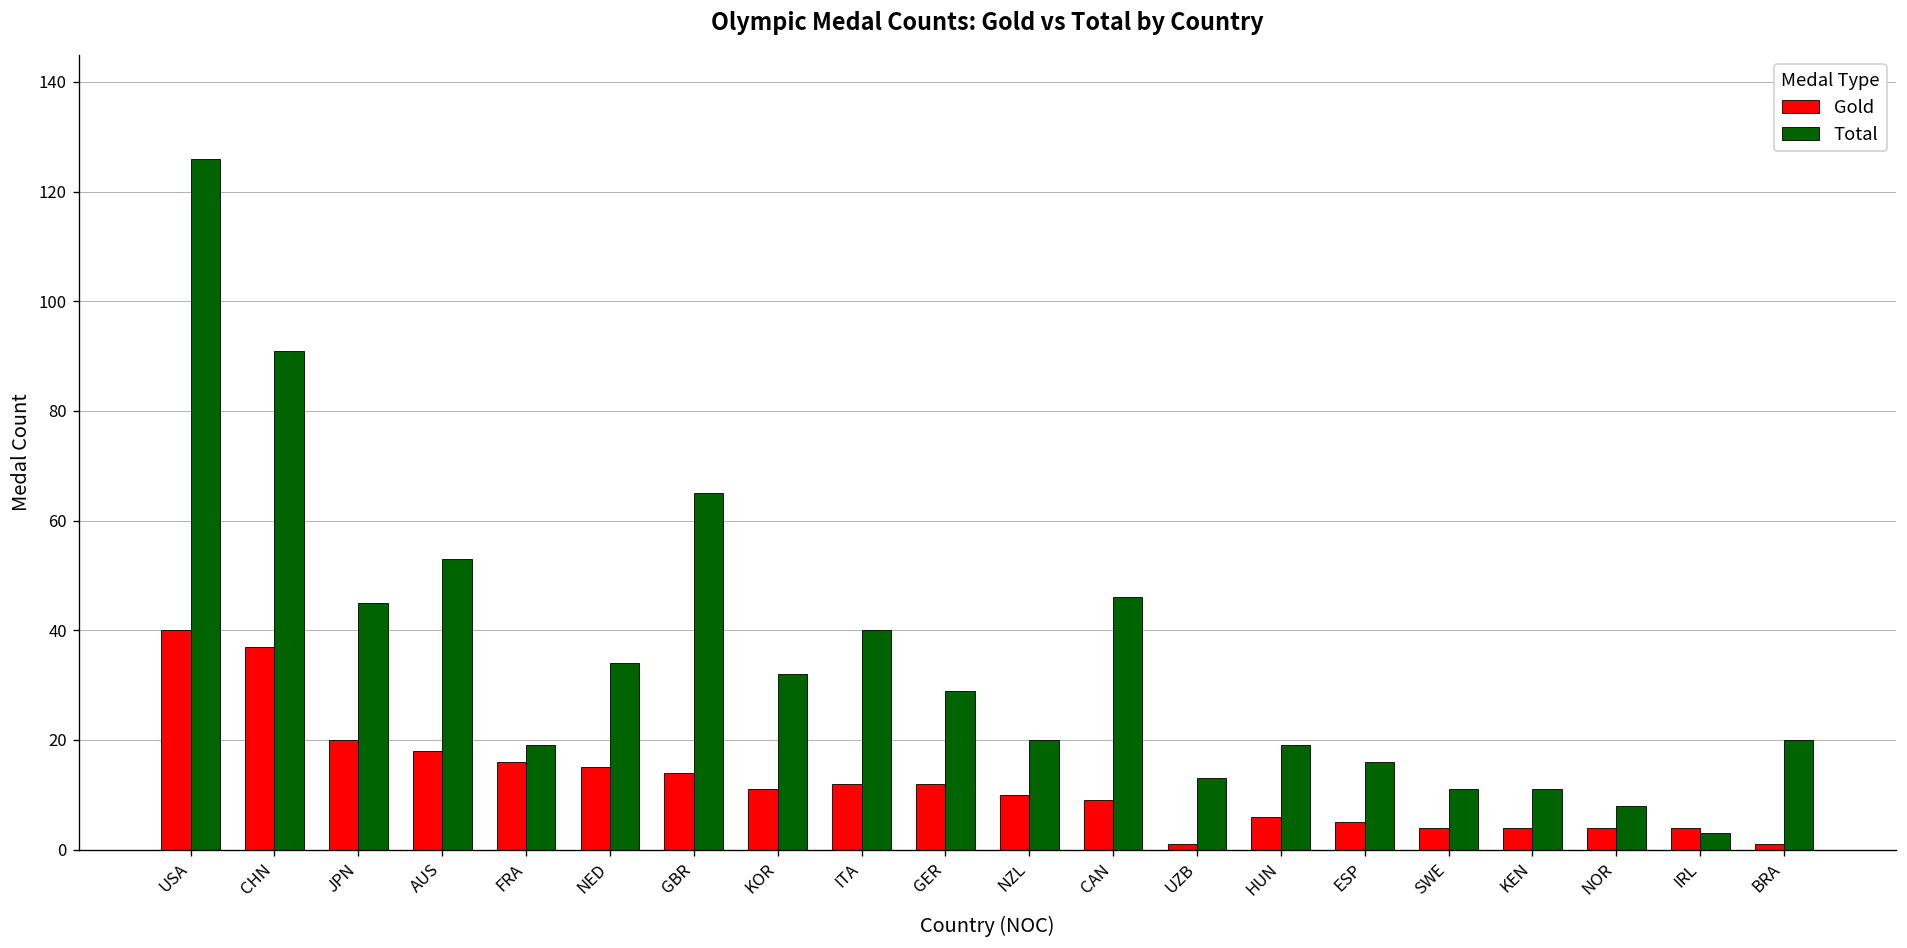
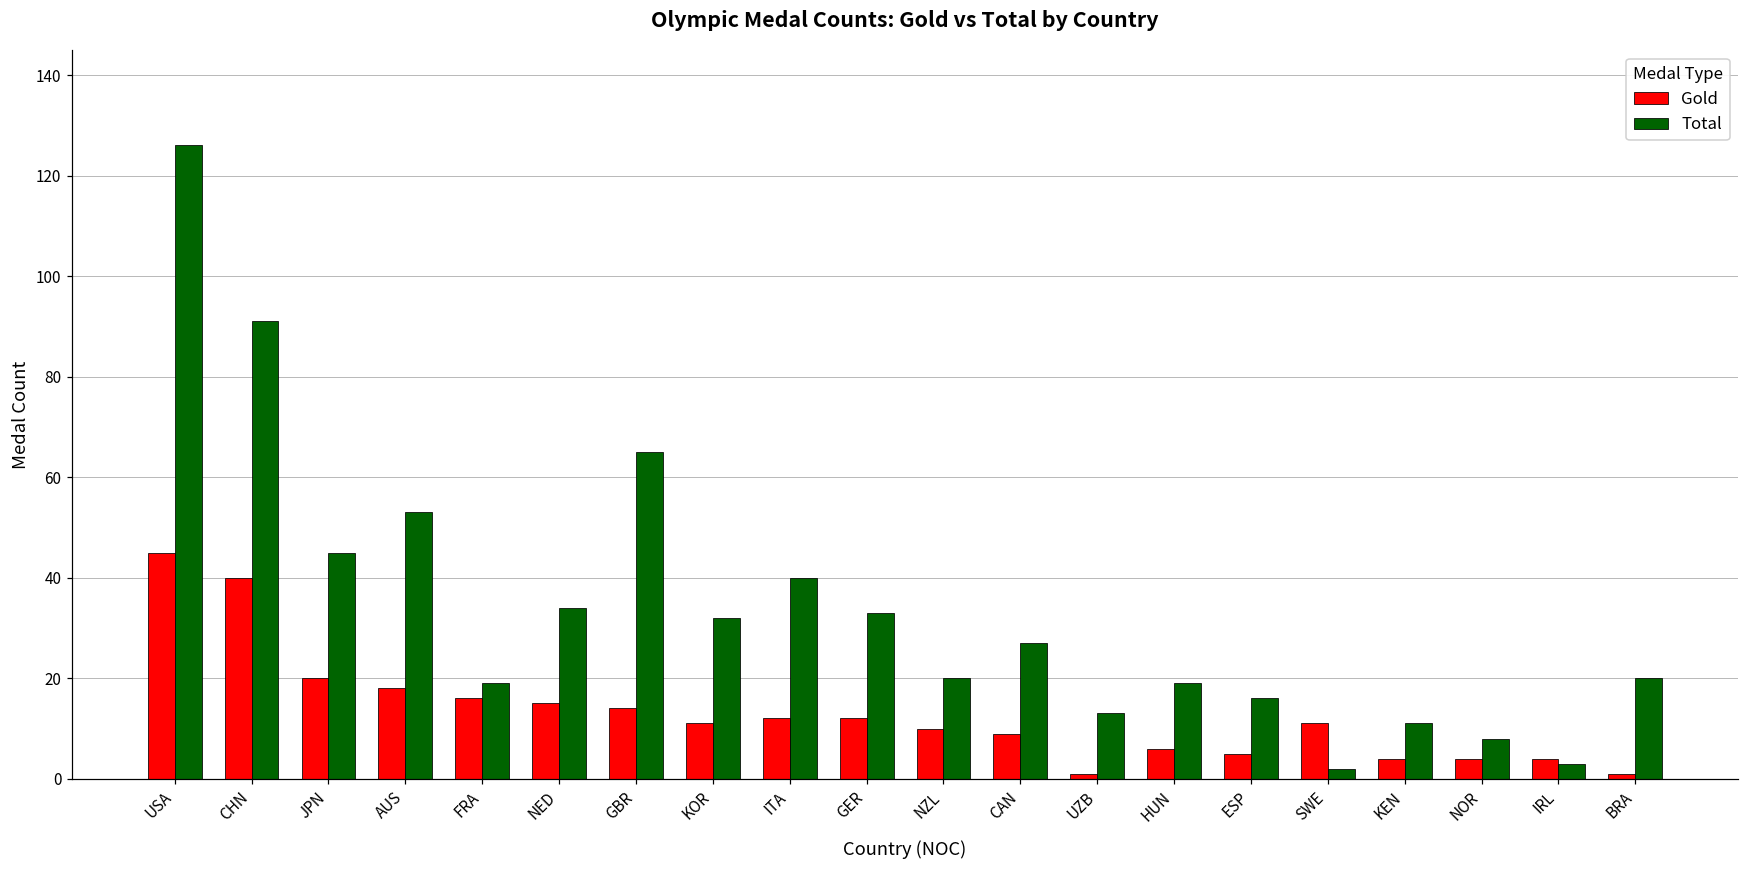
Gold, USA: 40 -> 45
Gold, CHN: 37 -> 40
Total, GER: 29 -> 33
Total, CAN: 46 -> 27
Gold, SWE: 4 -> 11
Total, SWE: 11 -> 2
